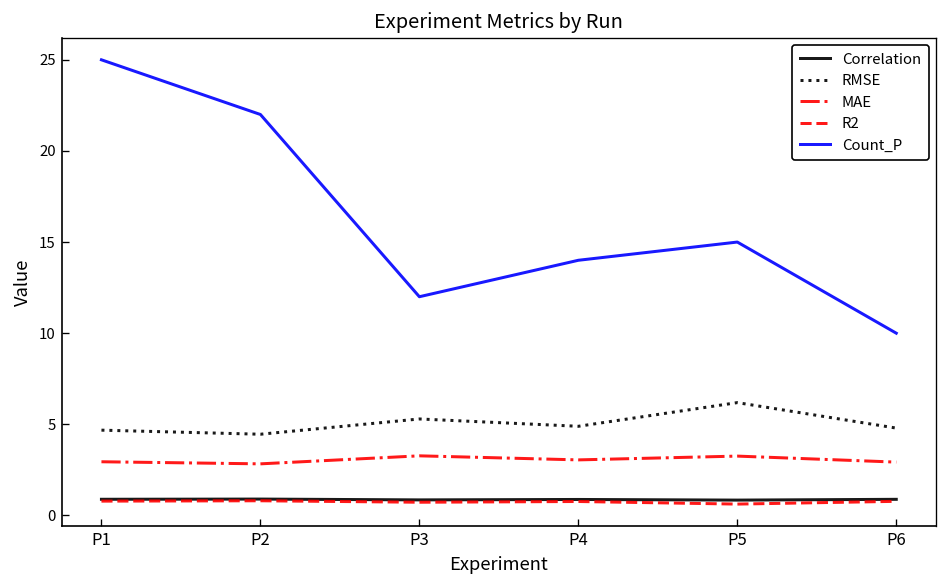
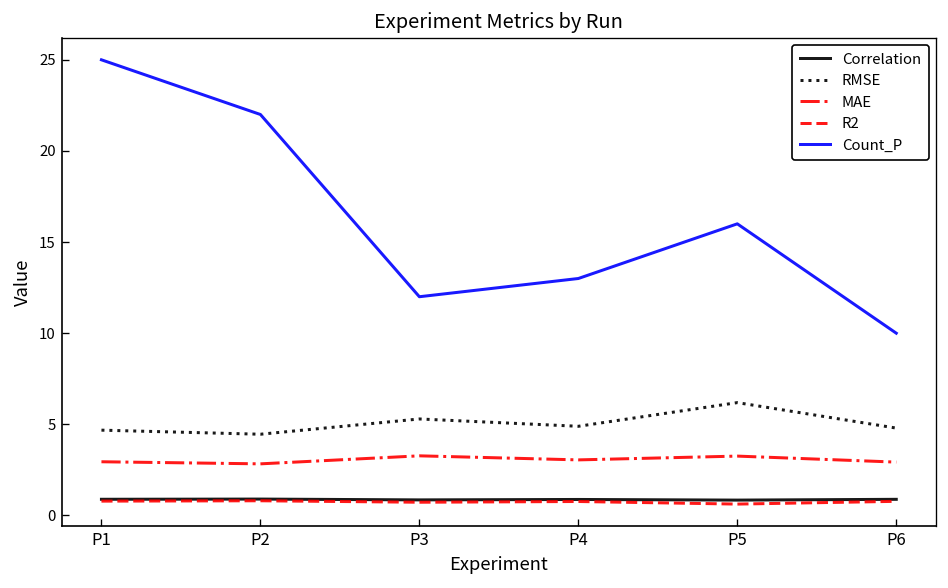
Count_P, P4: 14 -> 13
Count_P, P5: 15 -> 16
